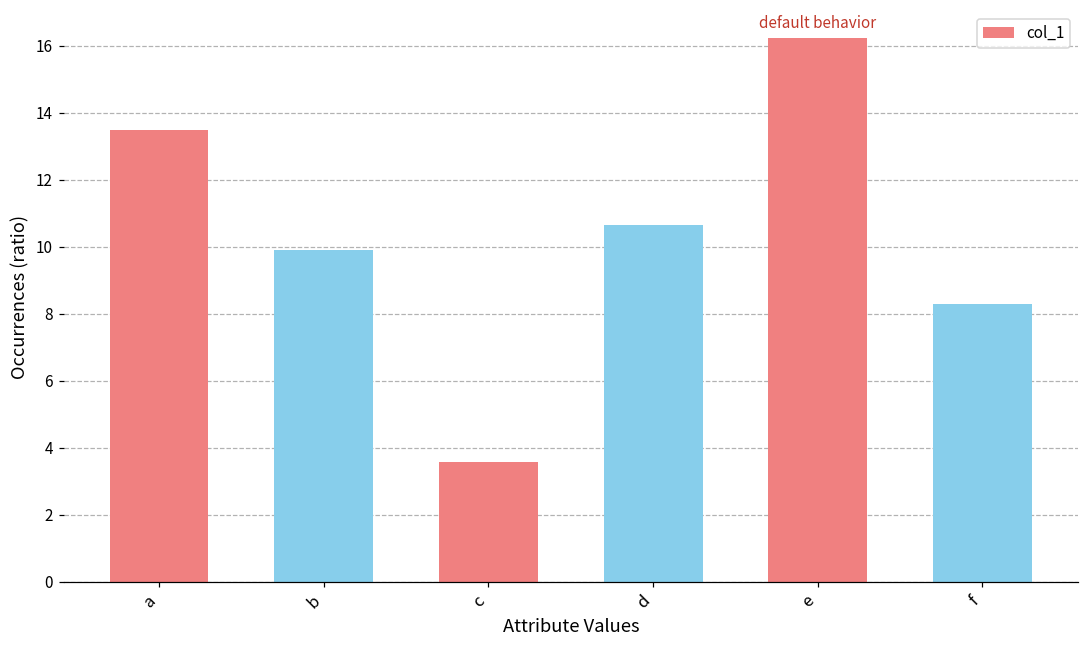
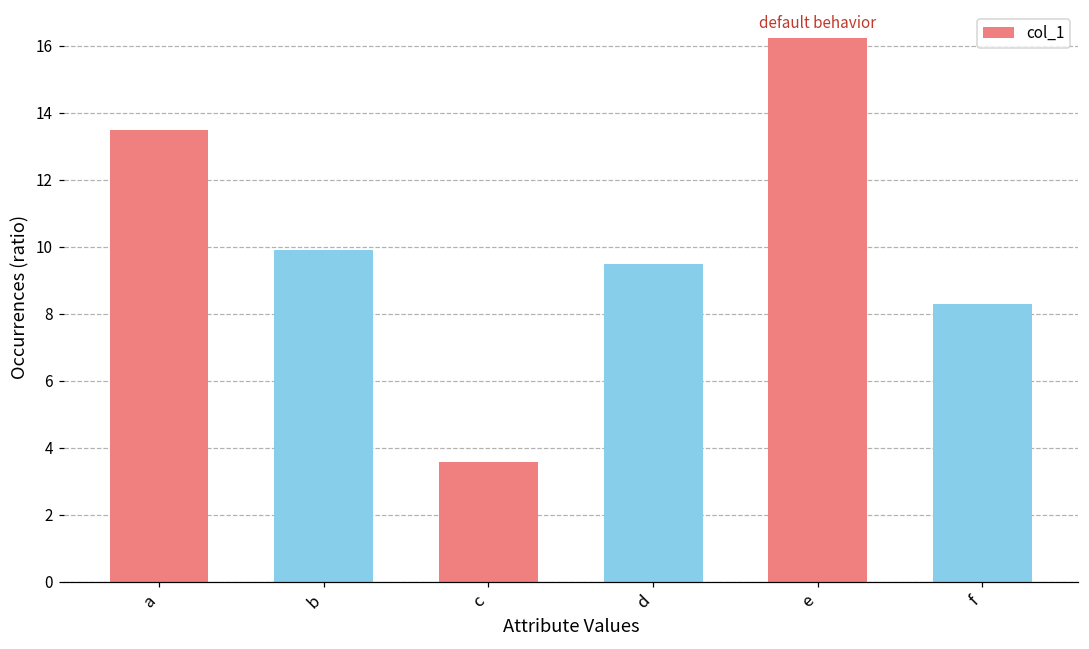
d: 10.7 -> 9.5
